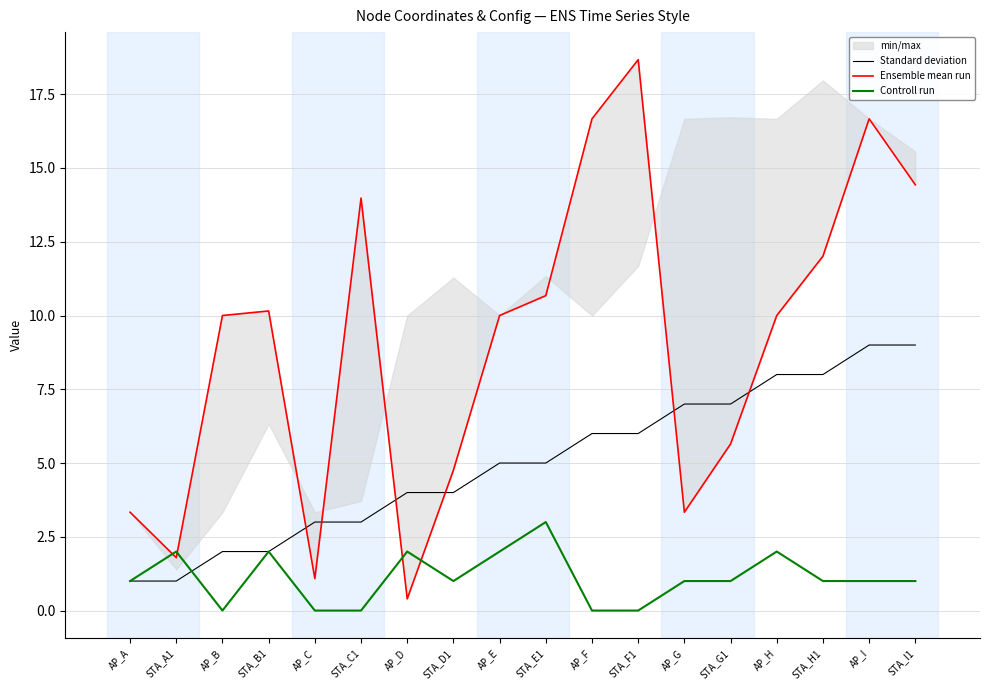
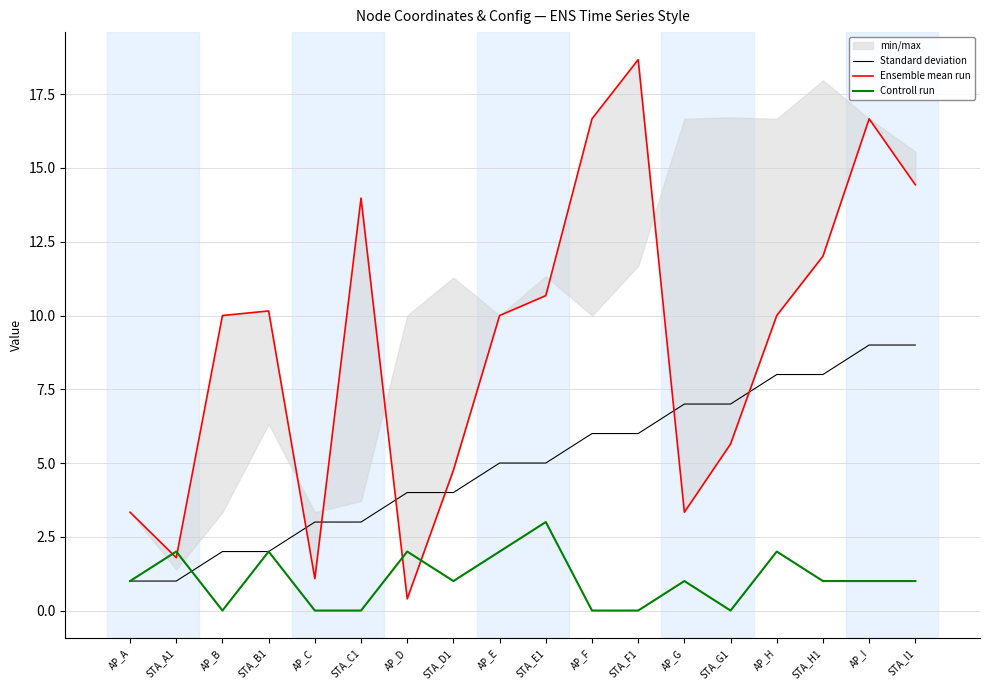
Controll run, STA_G1: 1 -> 0
